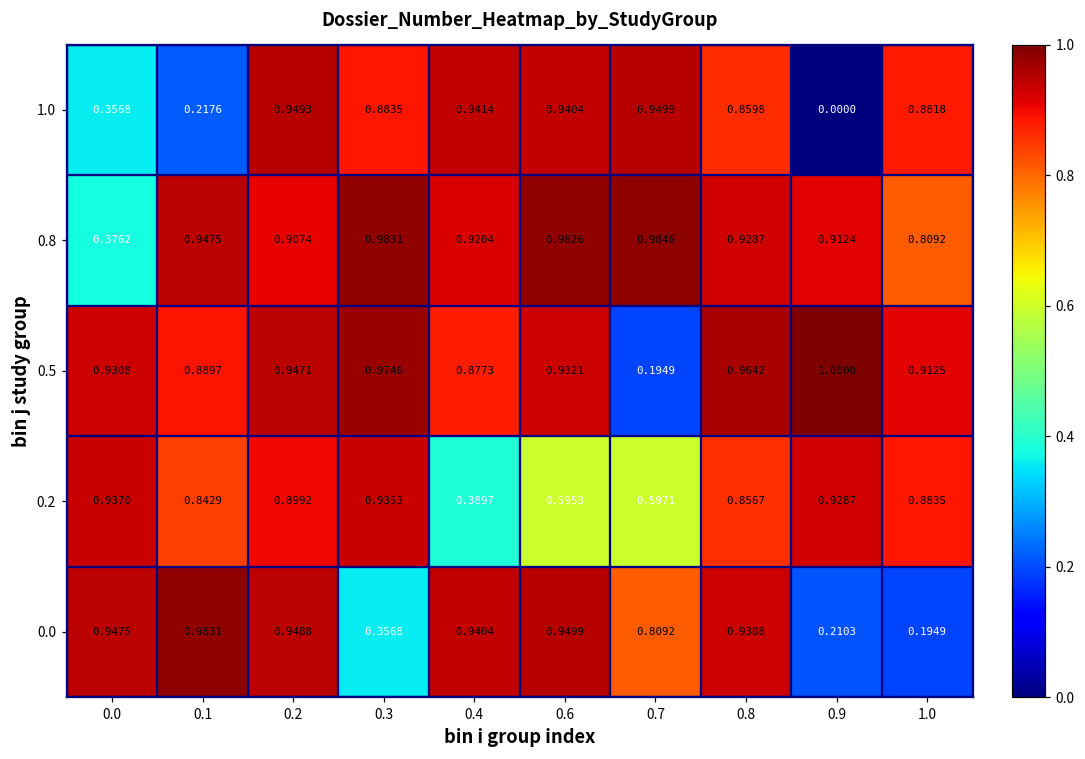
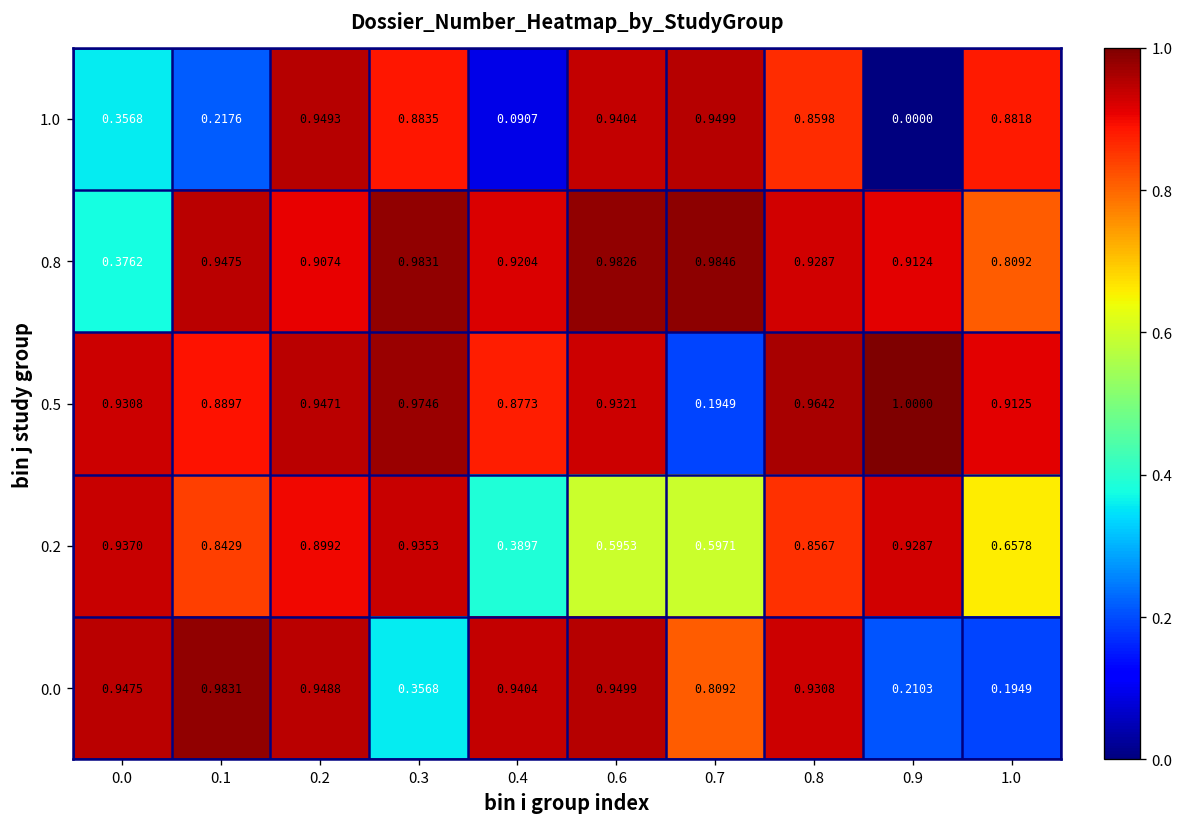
1.0, 0.4: 0.9414 -> 0.0907
0.2, 1.0: 0.8835 -> 0.6578
